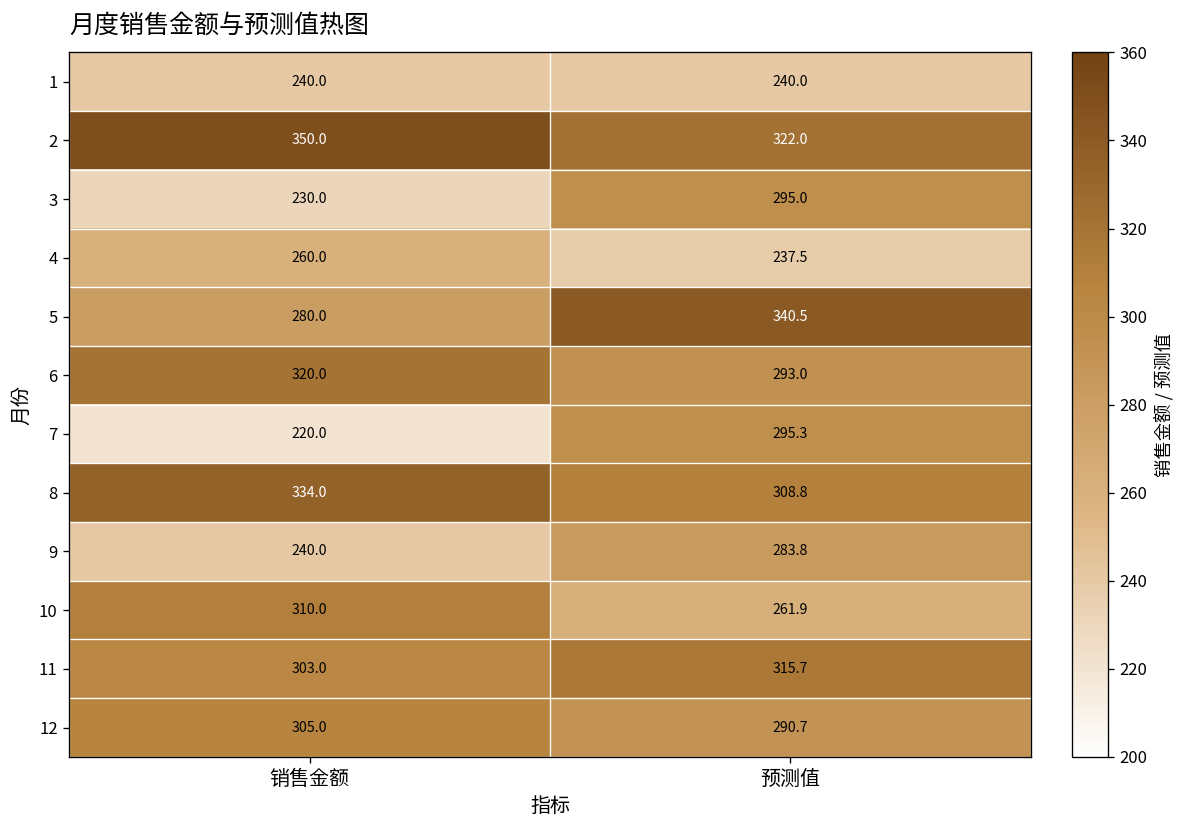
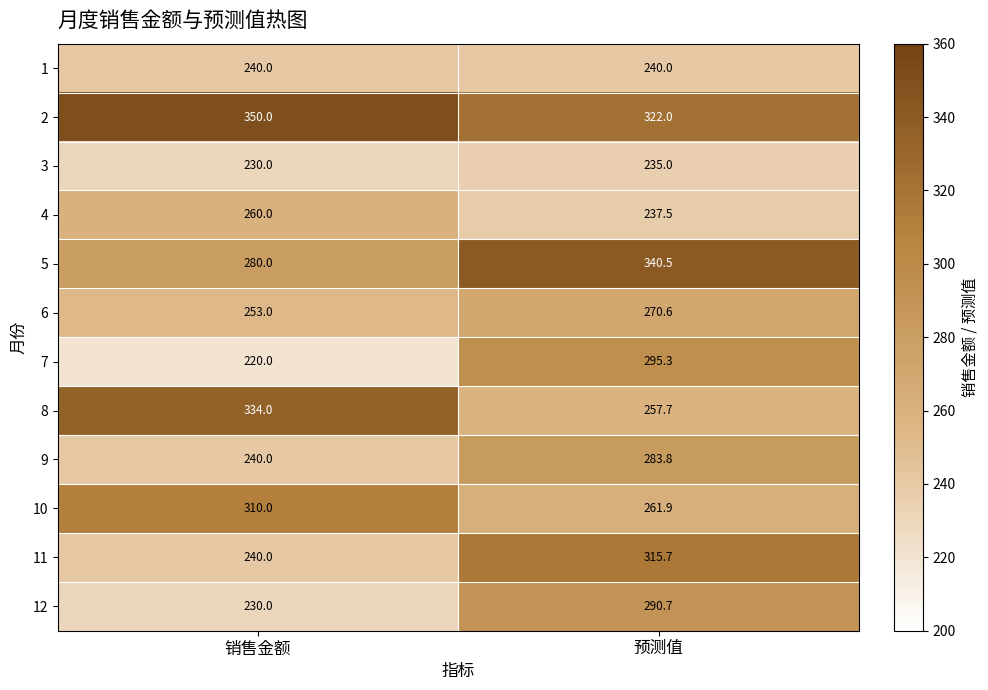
3, 预测值: 295.0 -> 235.0
6, 销售金额: 320.0 -> 253.0
6, 预测值: 293.0 -> 270.6
8, 预测值: 308.8 -> 257.7
11, 销售金额: 303.0 -> 240.0
12, 销售金额: 305.0 -> 230.0
